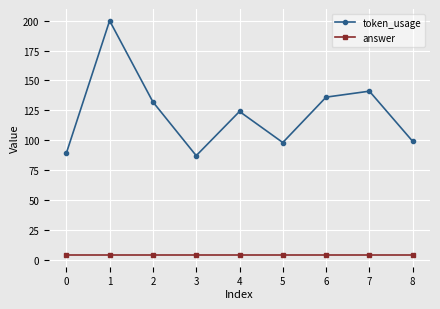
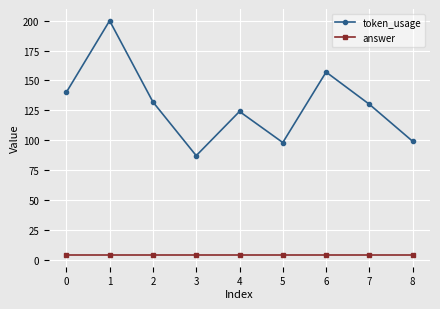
token_usage, 0: 89 -> 140
token_usage, 6: 136 -> 157
token_usage, 7: 141 -> 130
